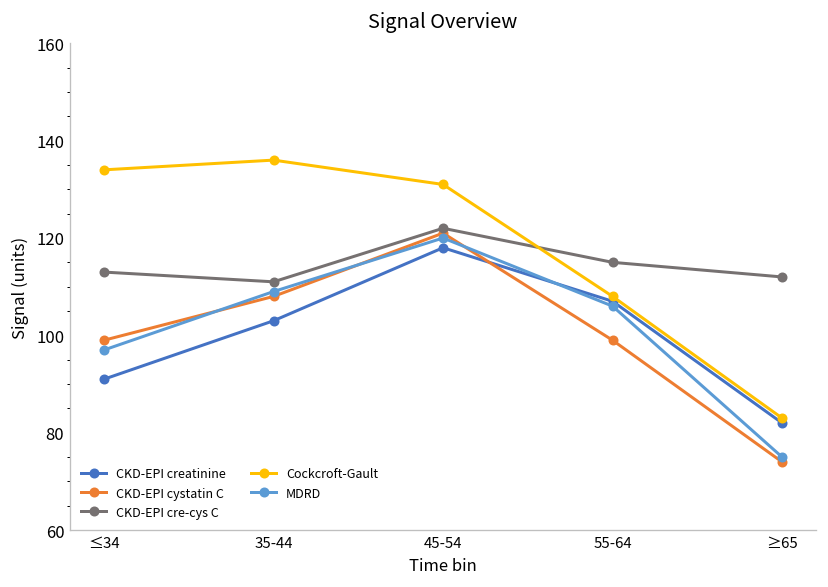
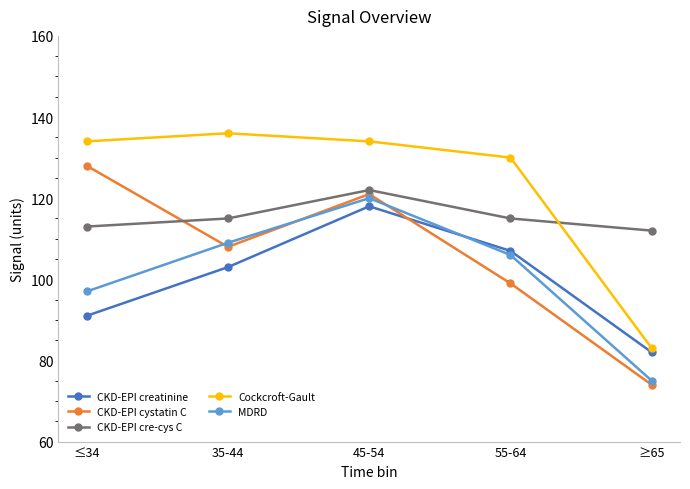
CKD-EPI cystatin C, ≤34: 99 -> 128
CKD-EPI cre-cys C, 35-44: 111 -> 115
Cockcroft-Gault, 45-54: 131 -> 134
Cockcroft-Gault, 55-64: 108 -> 130
